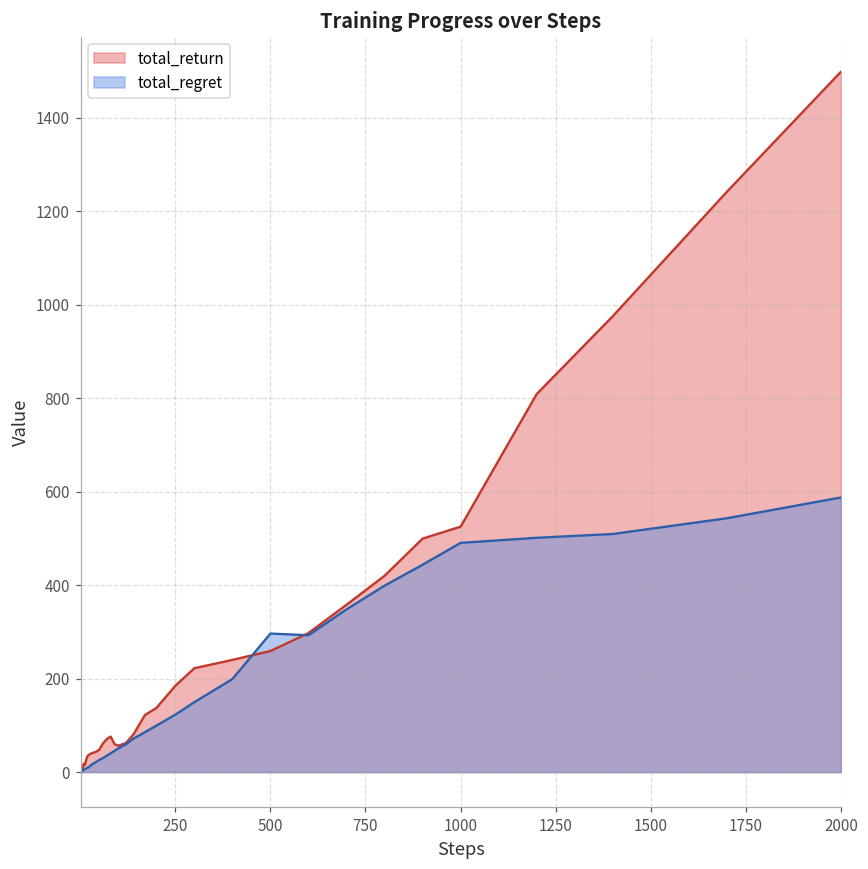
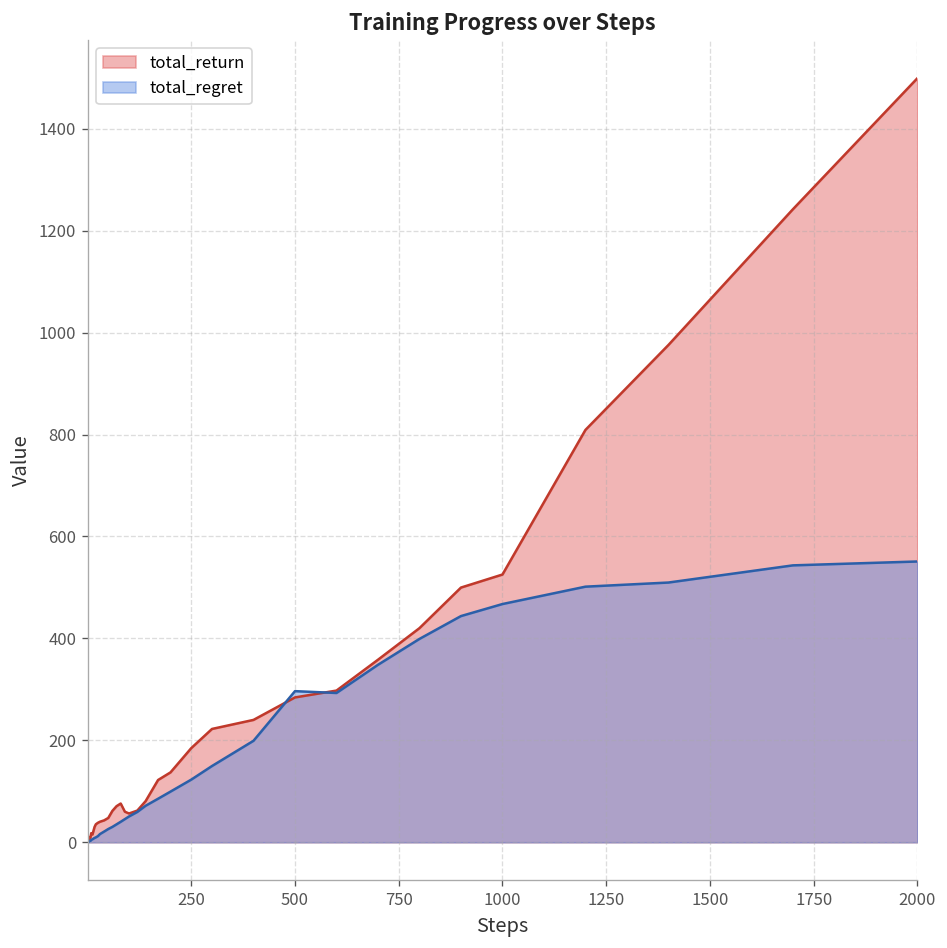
total_return, 500: 260 -> 280
total_regret, 1000: 490 -> 470
total_regret, 2000: 590 -> 550
